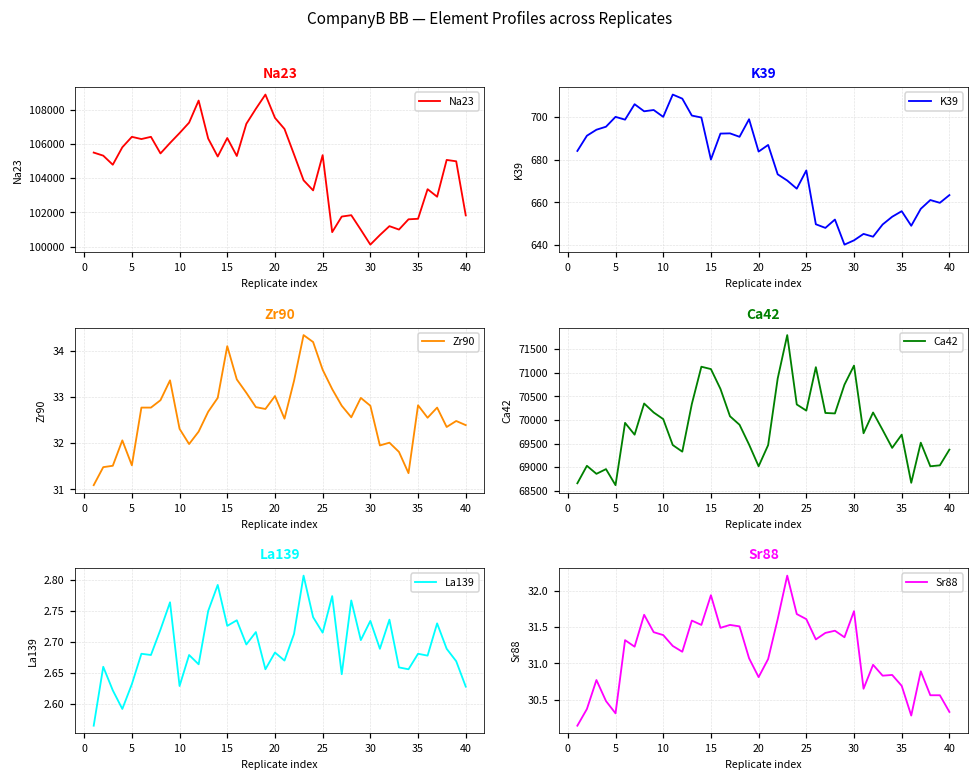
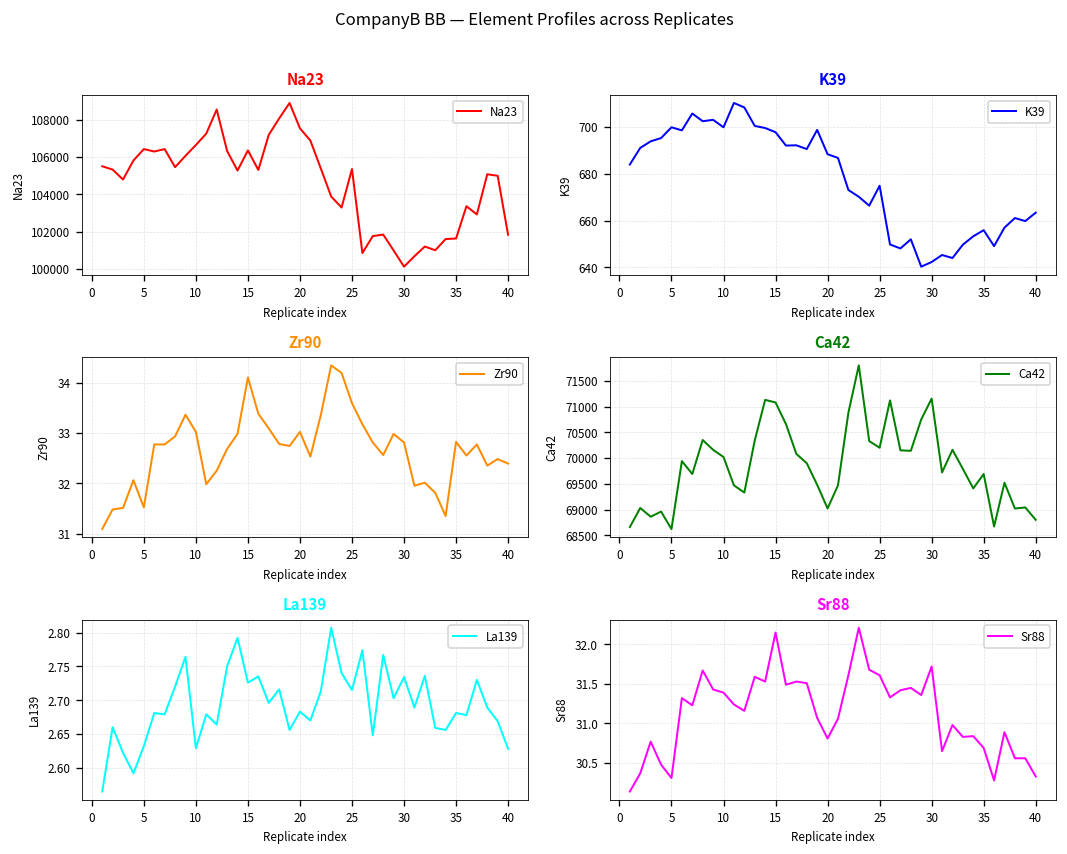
K39, 15: 680 -> 698
K39, 20: 684 -> 688
Zr90, 10: 32.3 -> 33.0
Ca42, 40: 69400 -> 68800
Sr88, 15: 31.9 -> 32.2
